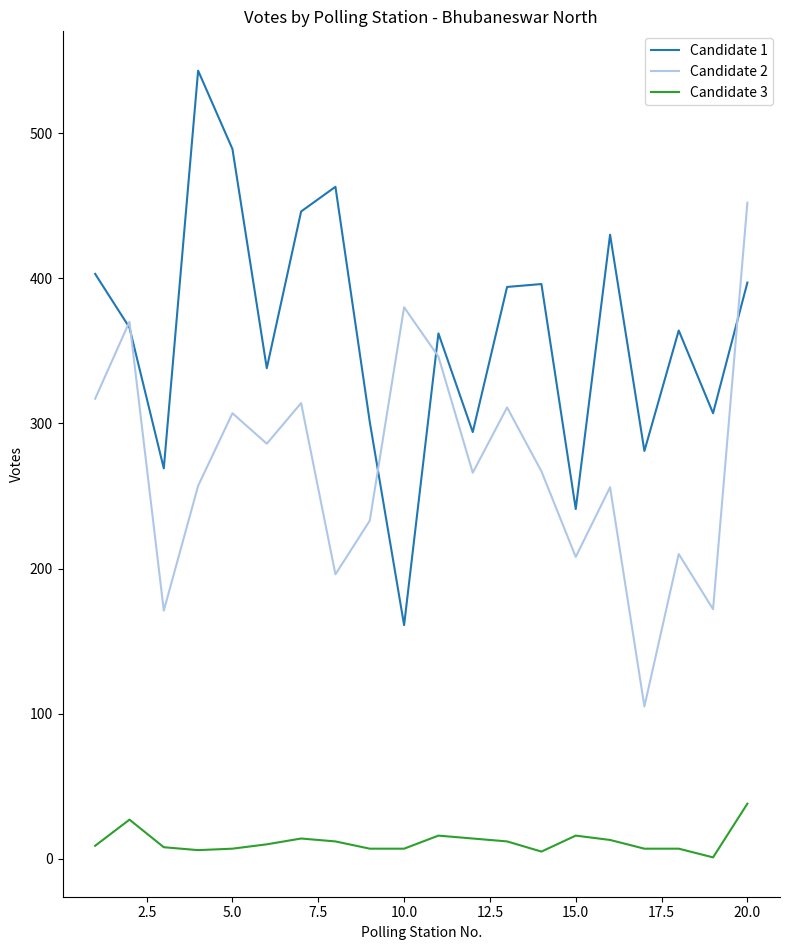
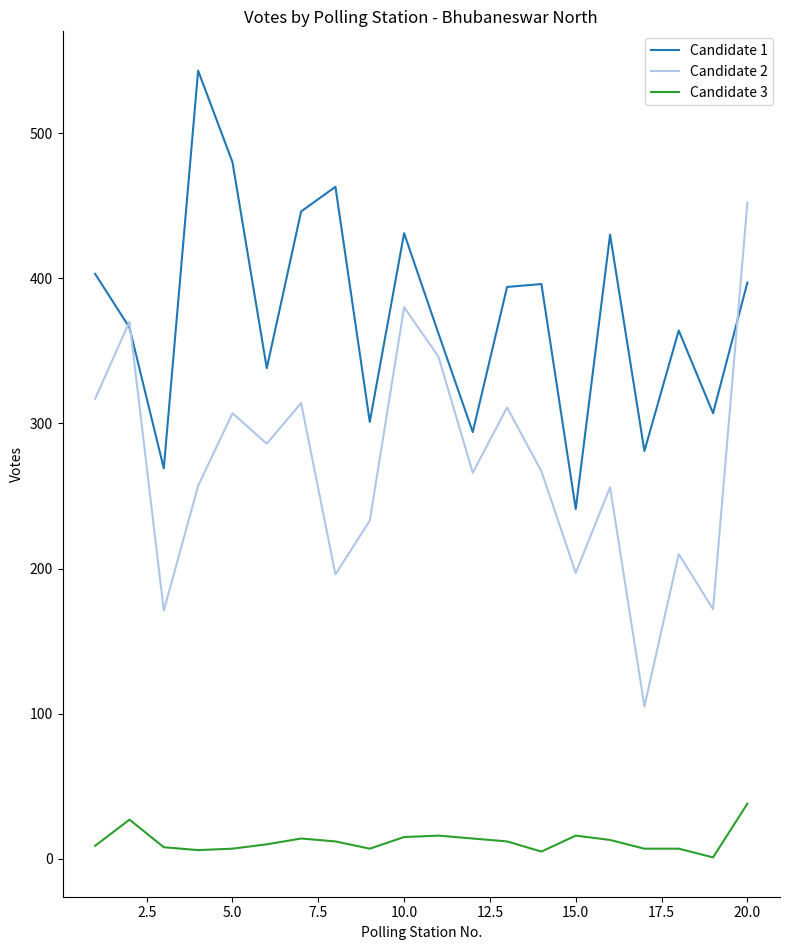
Candidate 1, 5.0: 489 -> 480
Candidate 1, 10.0: 161 -> 431
Candidate 3, 10.0: 7 -> 15
Candidate 2, 15.0: 208 -> 197
